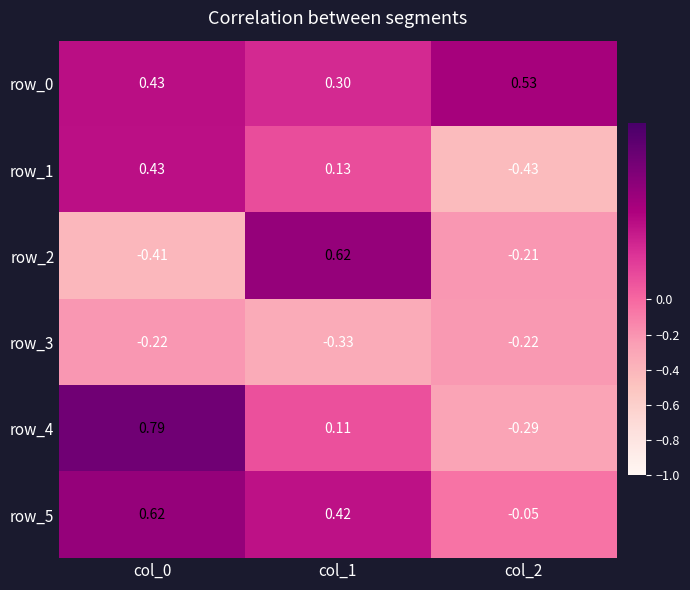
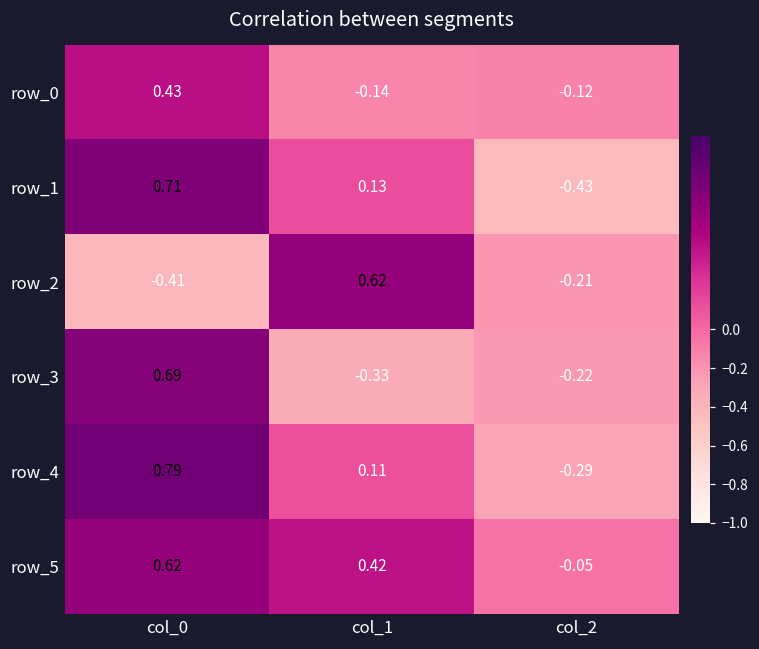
row_0, col_1: 0.30 -> -0.14
row_0, col_2: 0.53 -> -0.12
row_1, col_0: 0.43 -> 0.71
row_3, col_0: -0.22 -> 0.69
